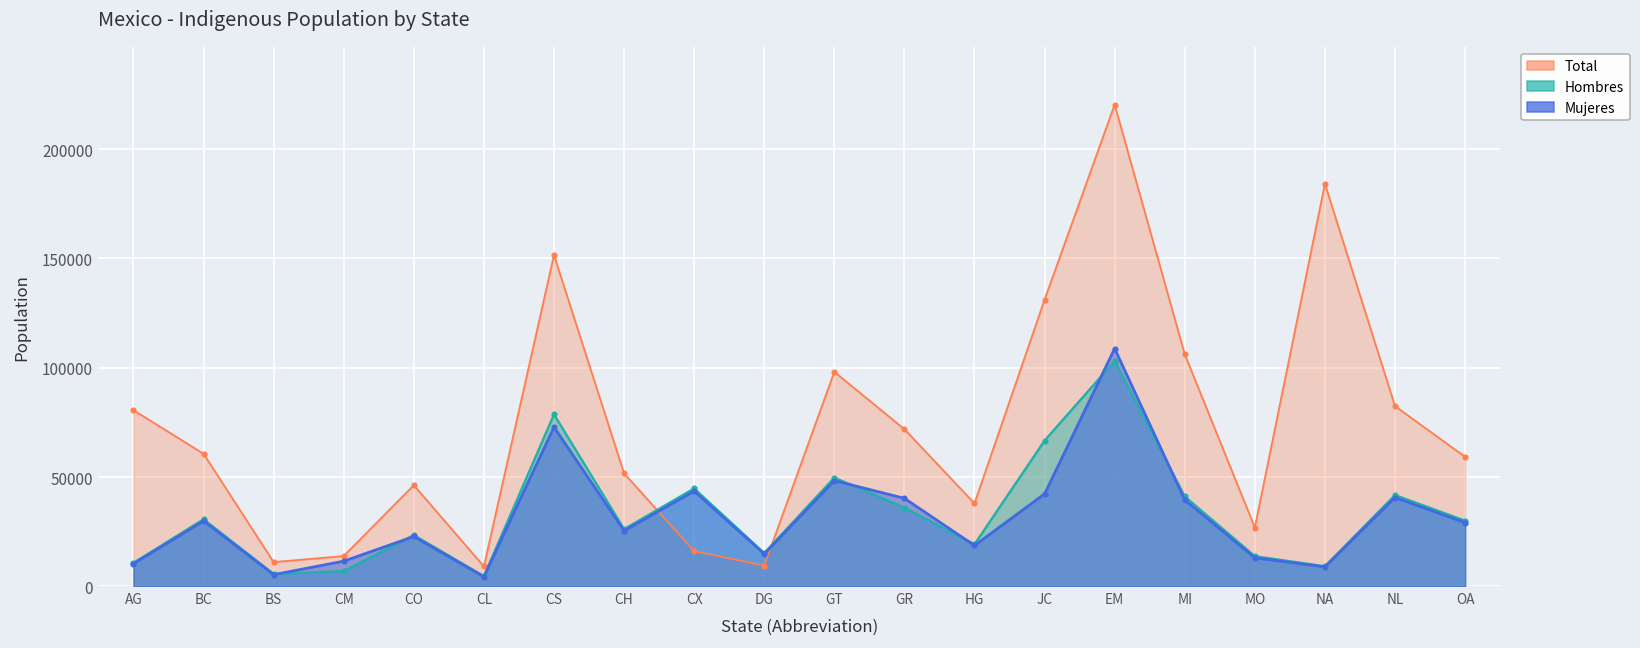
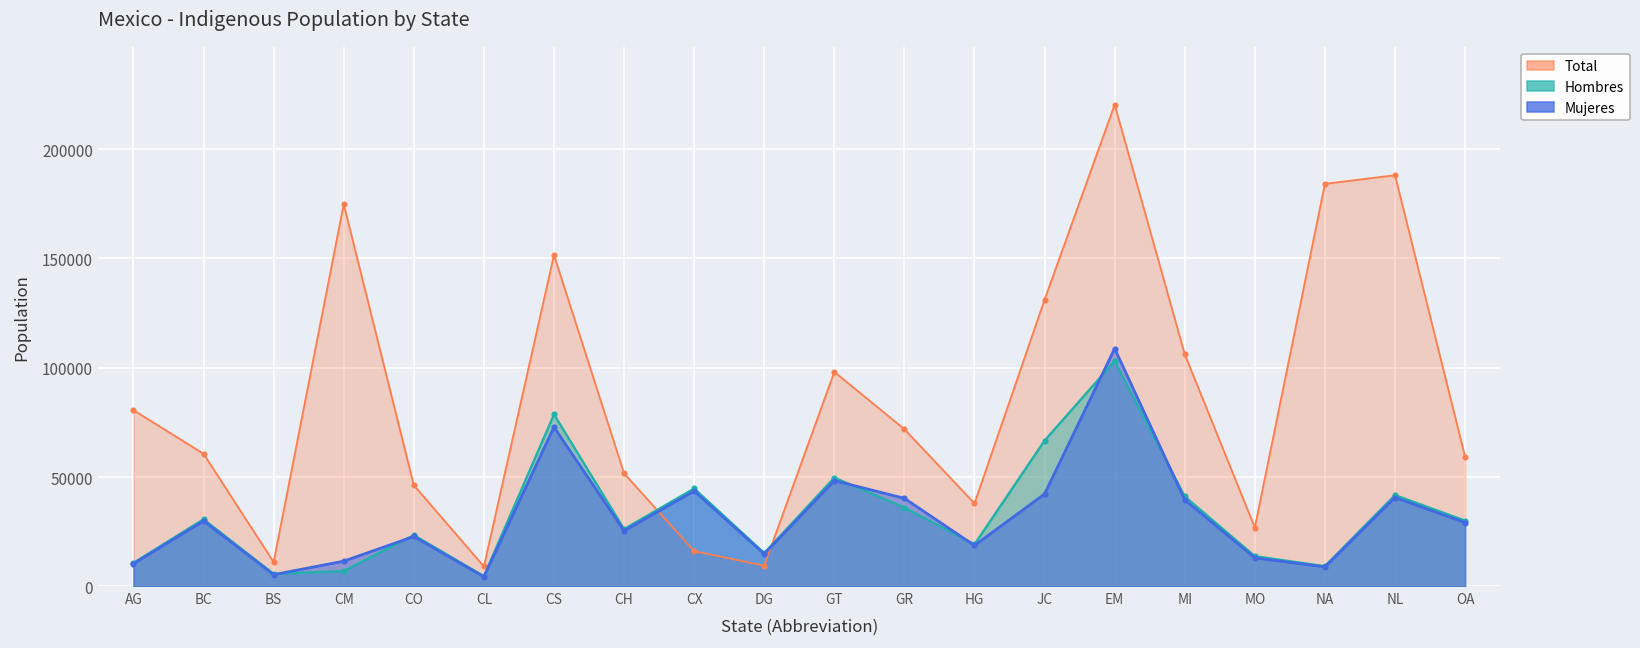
Total, CM: 14000 -> 175000
Total, NL: 82000 -> 188000
